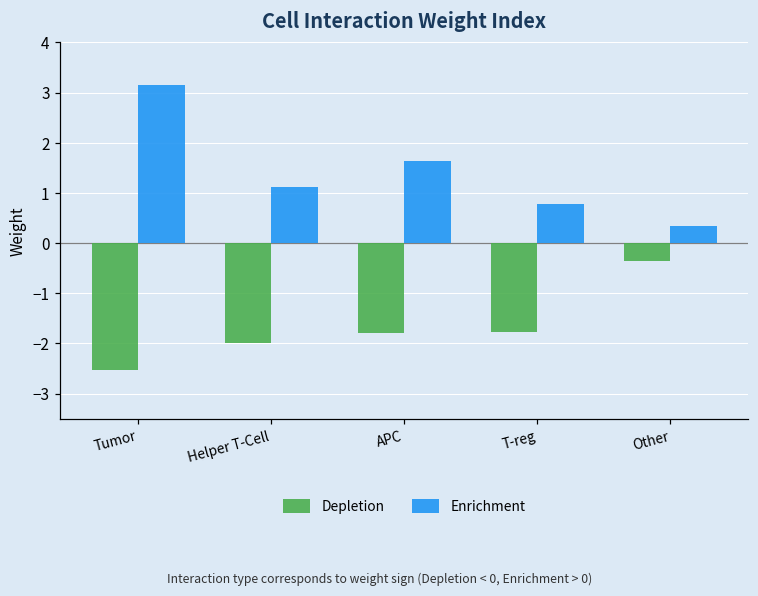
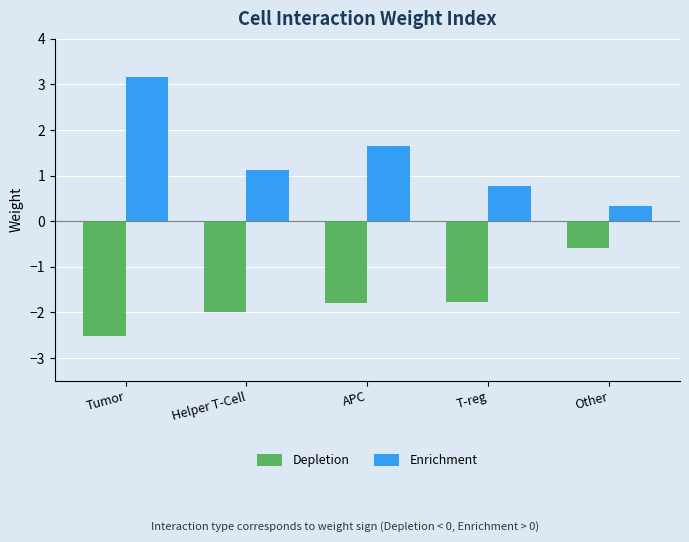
Depletion, Other: -0.4 -> -0.6
